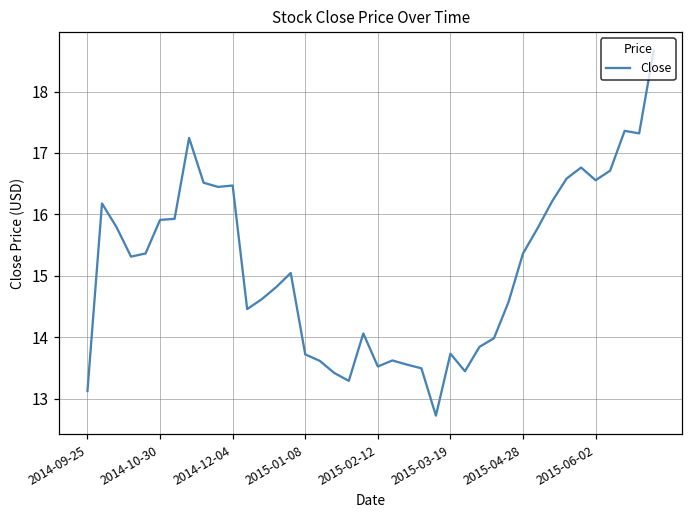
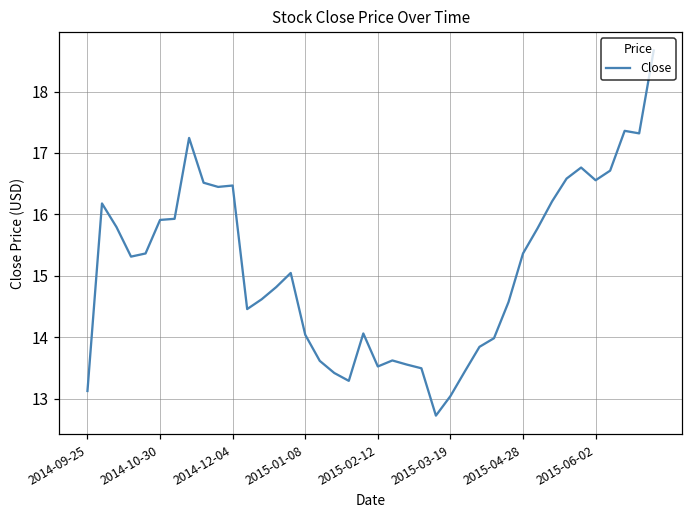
2015-01-08: 13.7 -> 14.0
2015-03-19: 13.7 -> 13.0
